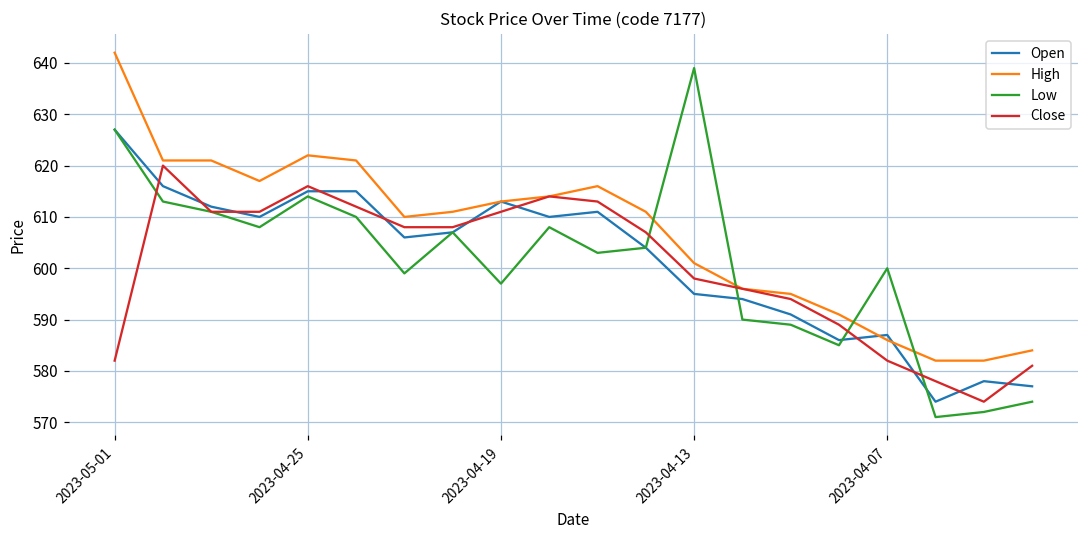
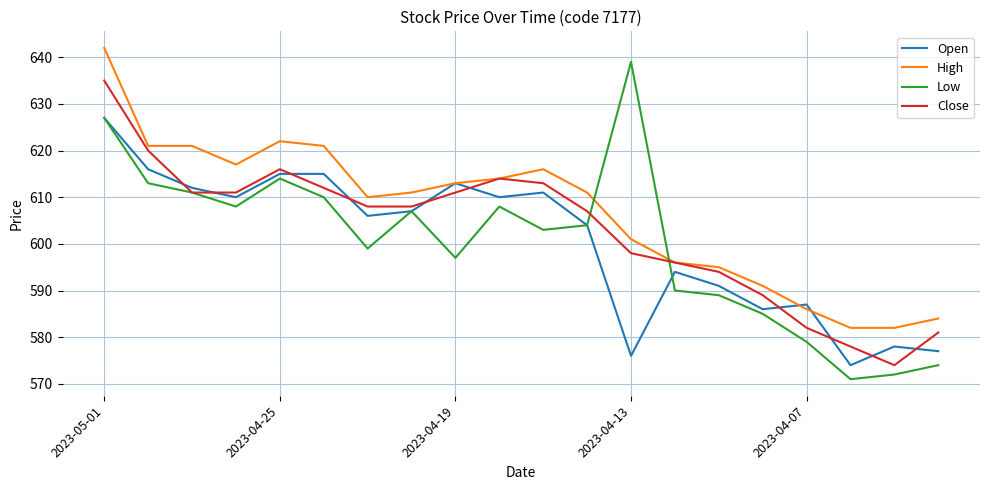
Close, 2023-05-01: 582 -> 635
Open, 2023-04-13: 595 -> 576
Low, 2023-04-07: 600 -> 579
